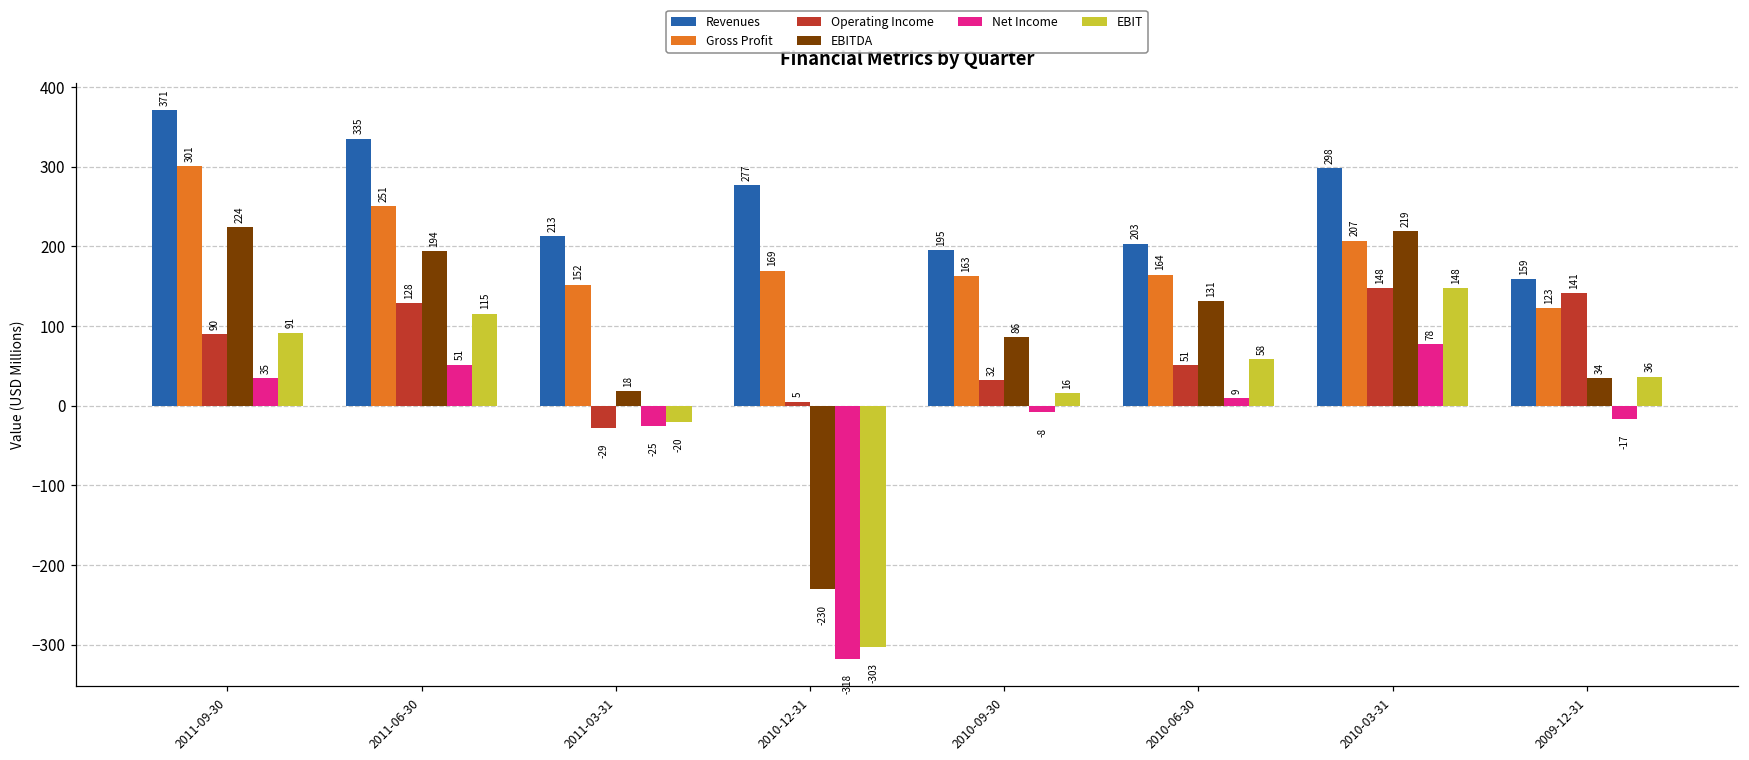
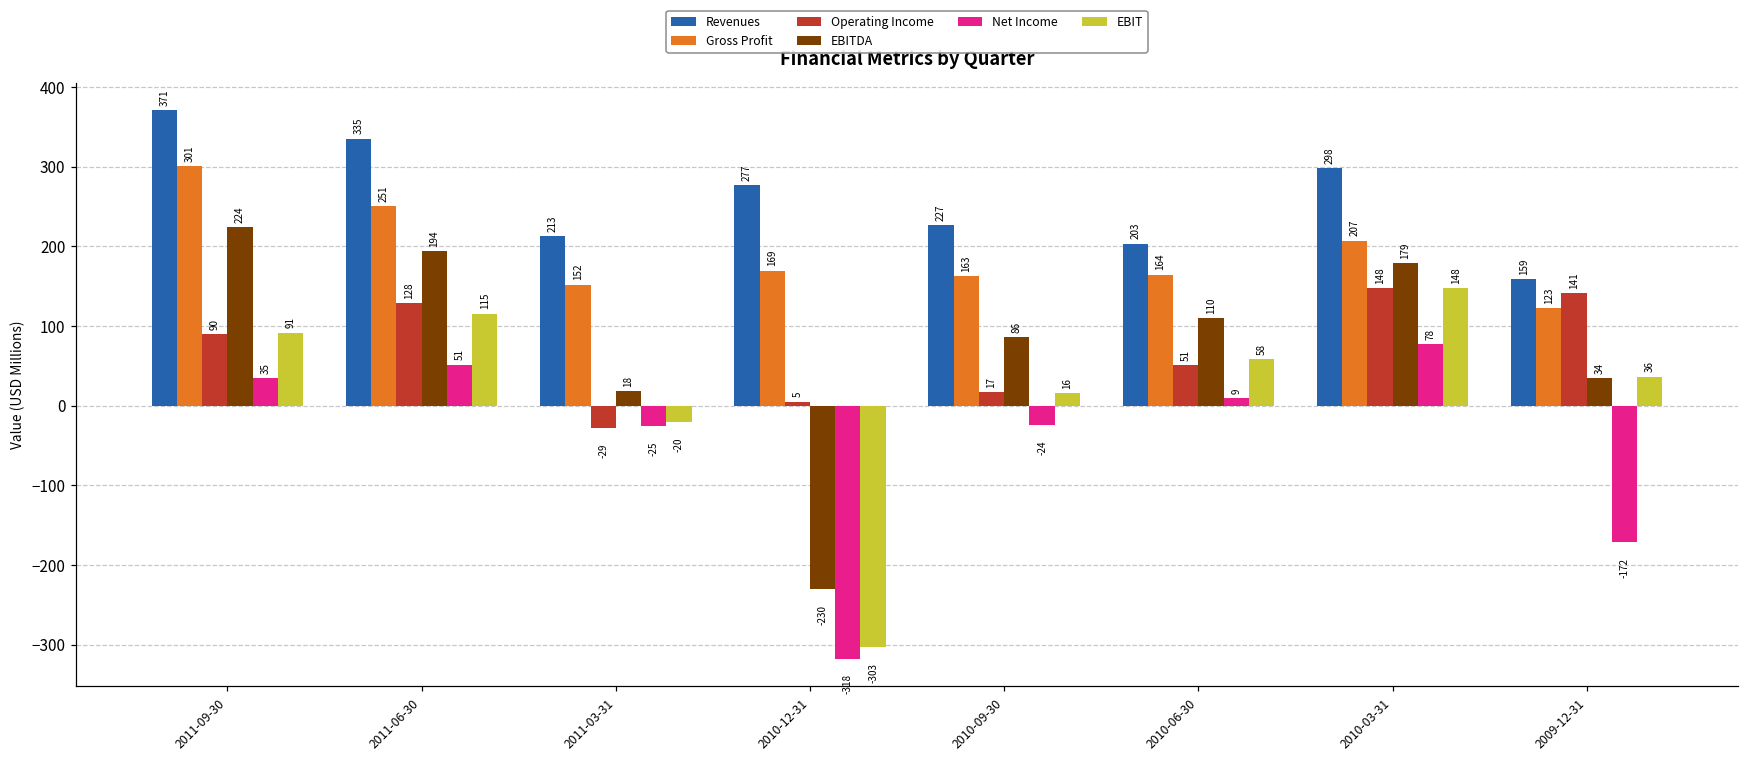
Revenues, 2010-09-30: 195 -> 227
Operating Income, 2010-09-30: 32 -> 17
Net Income, 2010-09-30: -8 -> -24
EBITDA, 2010-06-30: 131 -> 110
EBITDA, 2010-03-31: 219 -> 179
Net Income, 2009-12-31: -17 -> -172
